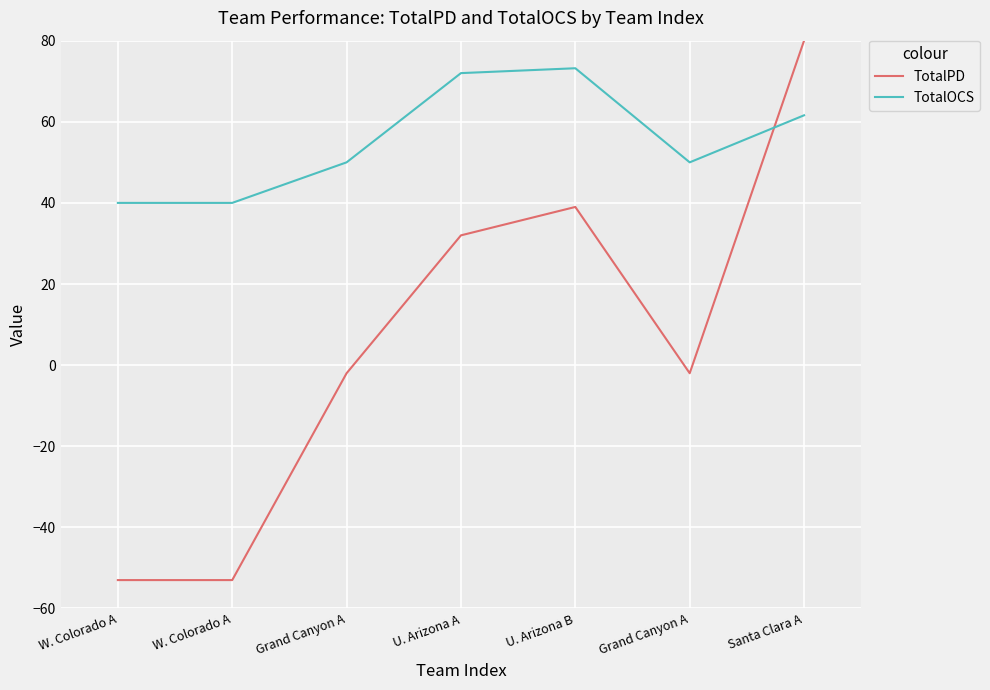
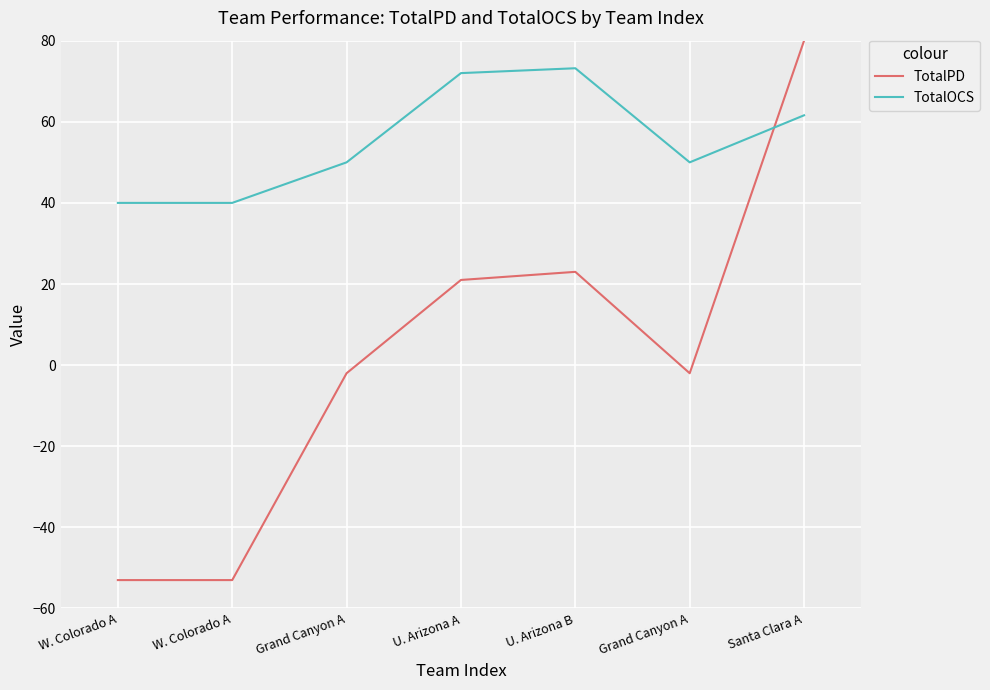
TotalPD, U. Arizona A: 32 -> 21
TotalPD, U. Arizona B: 39 -> 23
